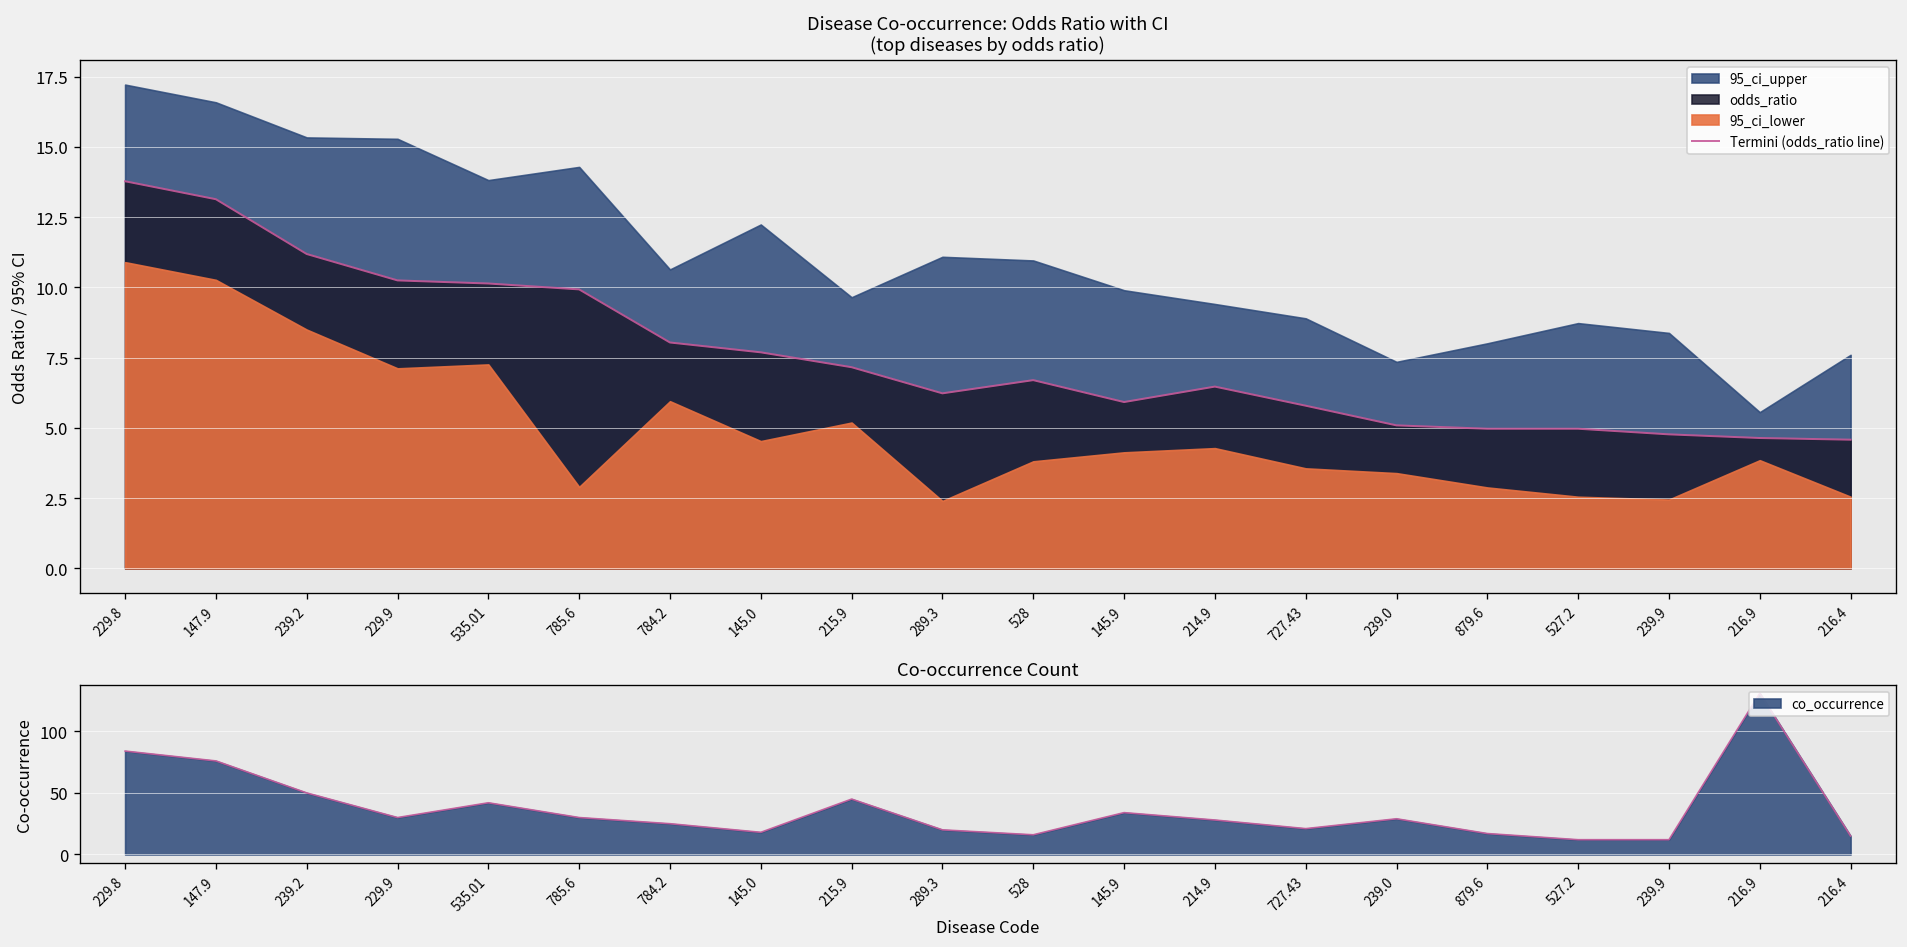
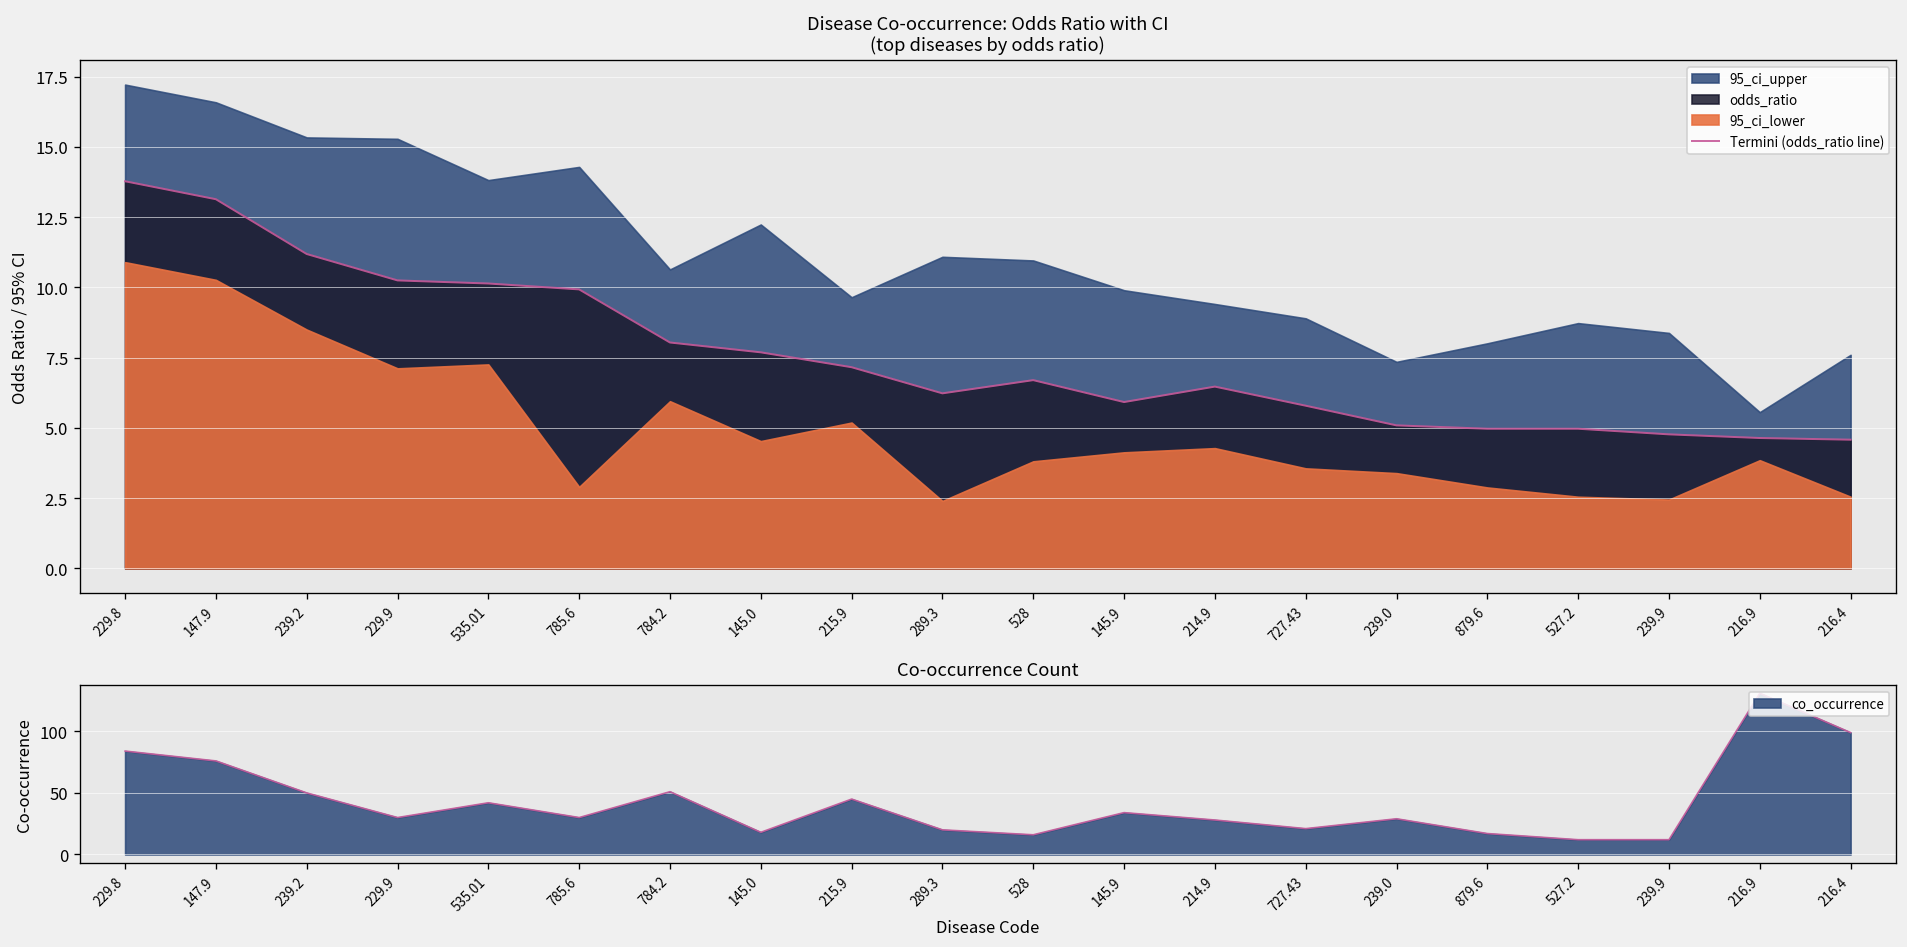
Co-occurrence Count, 784.2: 25 -> 51
Co-occurrence Count, 216.4: 15 -> 99
